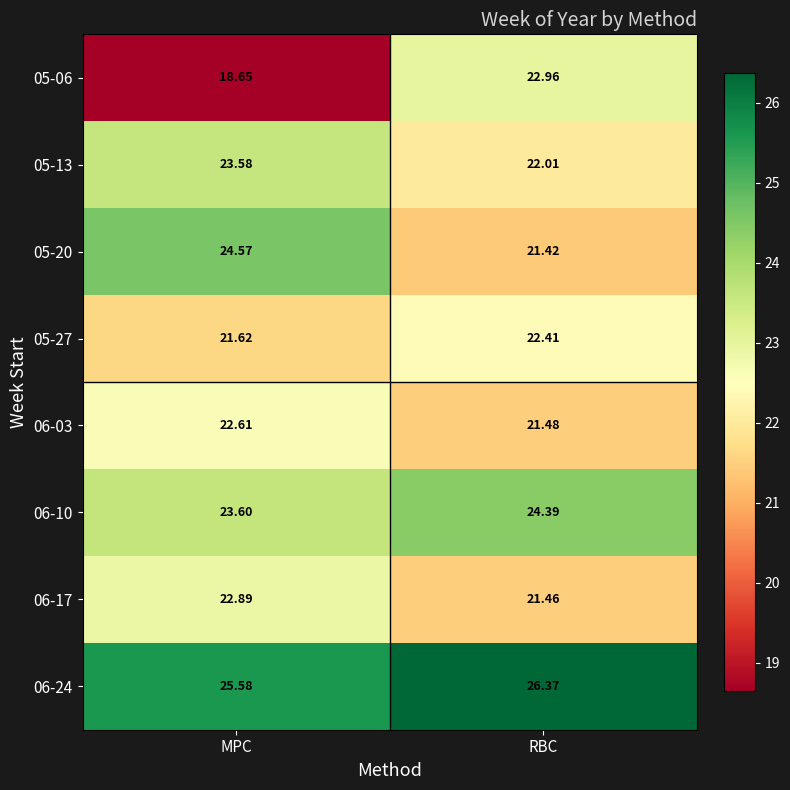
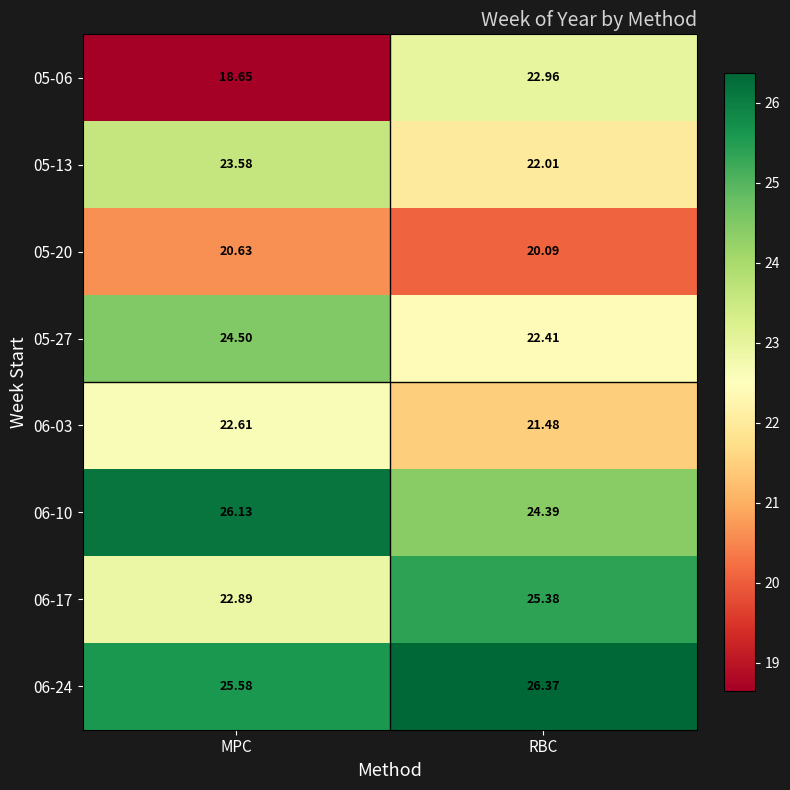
05-20, MPC: 24.57 -> 20.63
05-20, RBC: 21.42 -> 20.09
05-27, MPC: 21.62 -> 24.50
06-10, MPC: 23.60 -> 26.13
06-17, RBC: 21.46 -> 25.38
